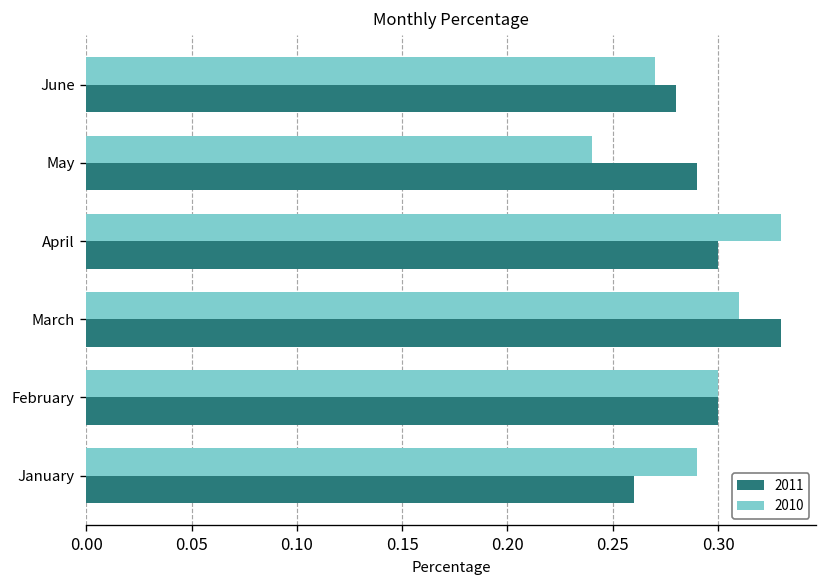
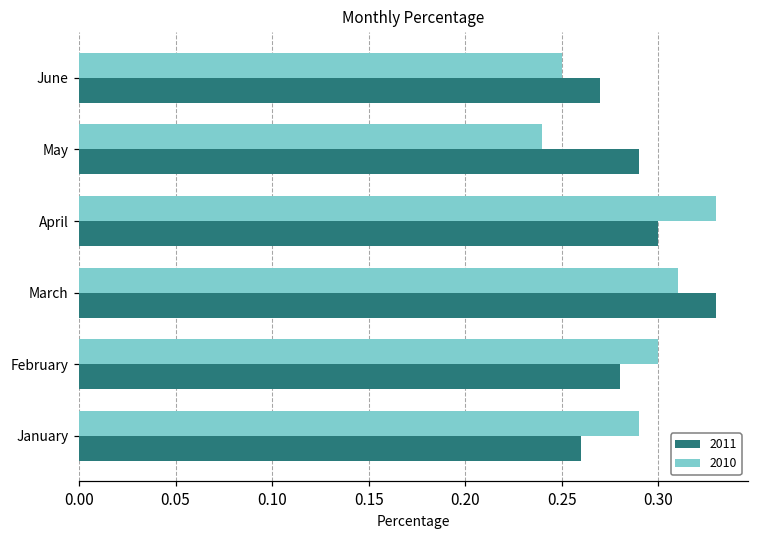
2010, June: 0.27 -> 0.25
2011, June: 0.28 -> 0.27
2011, February: 0.30 -> 0.28
